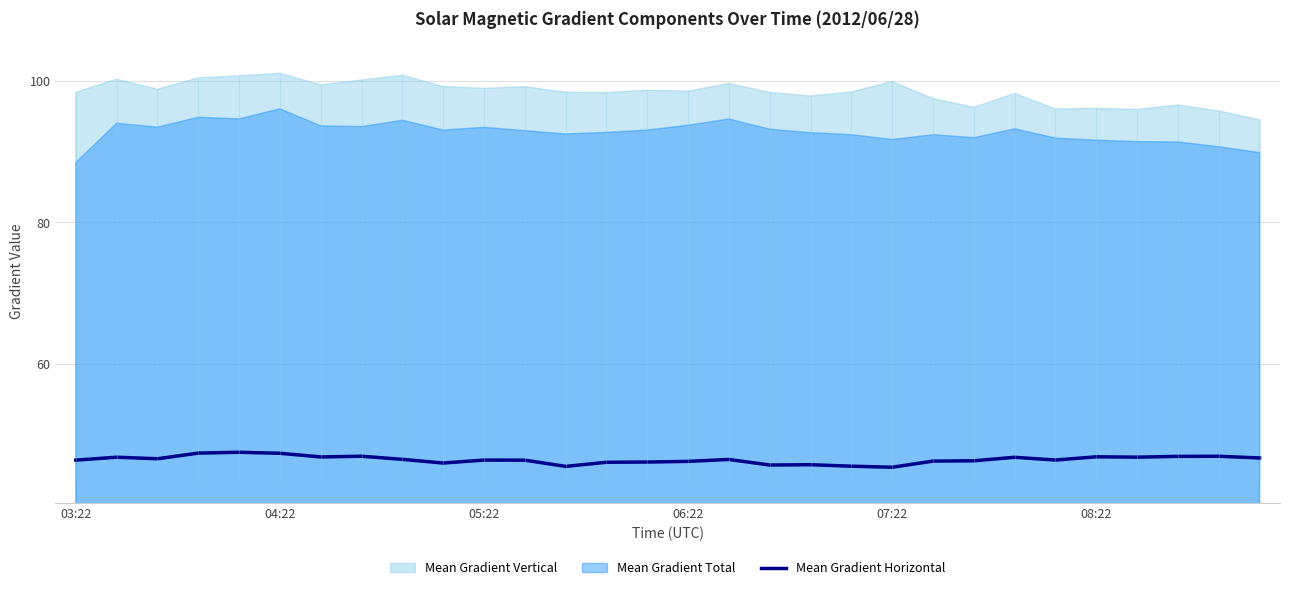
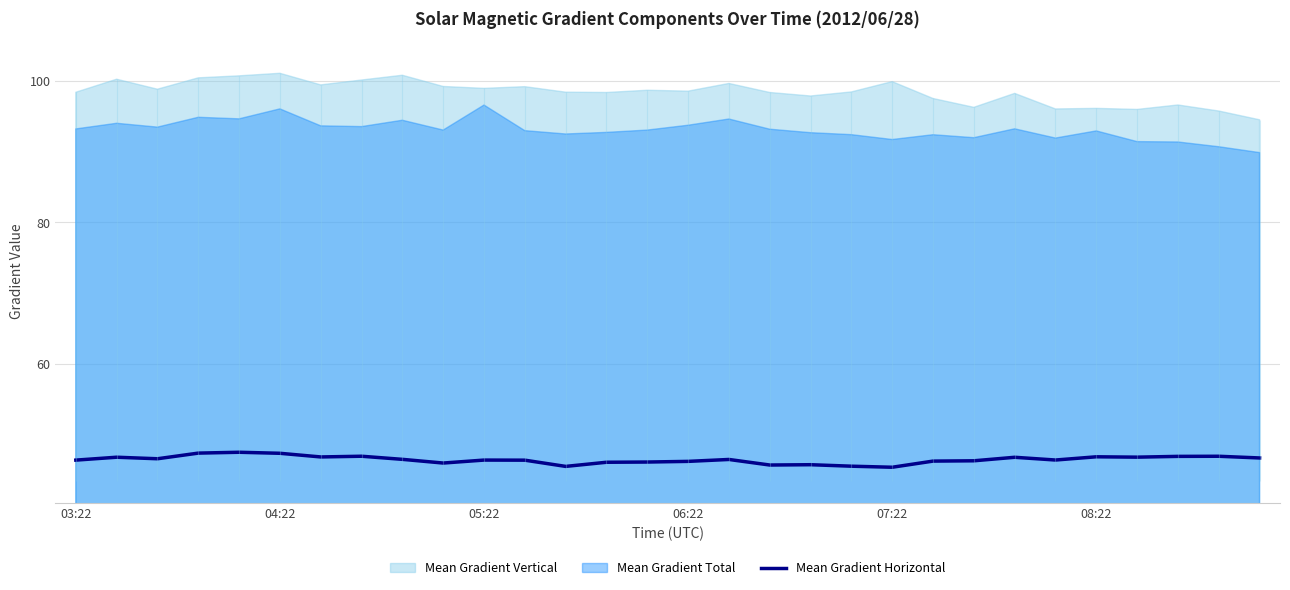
Mean Gradient Total, 03:22: 88 -> 93
Mean Gradient Total, 05:22: 93 -> 97
Mean Gradient Total, 08:22: 92 -> 93
